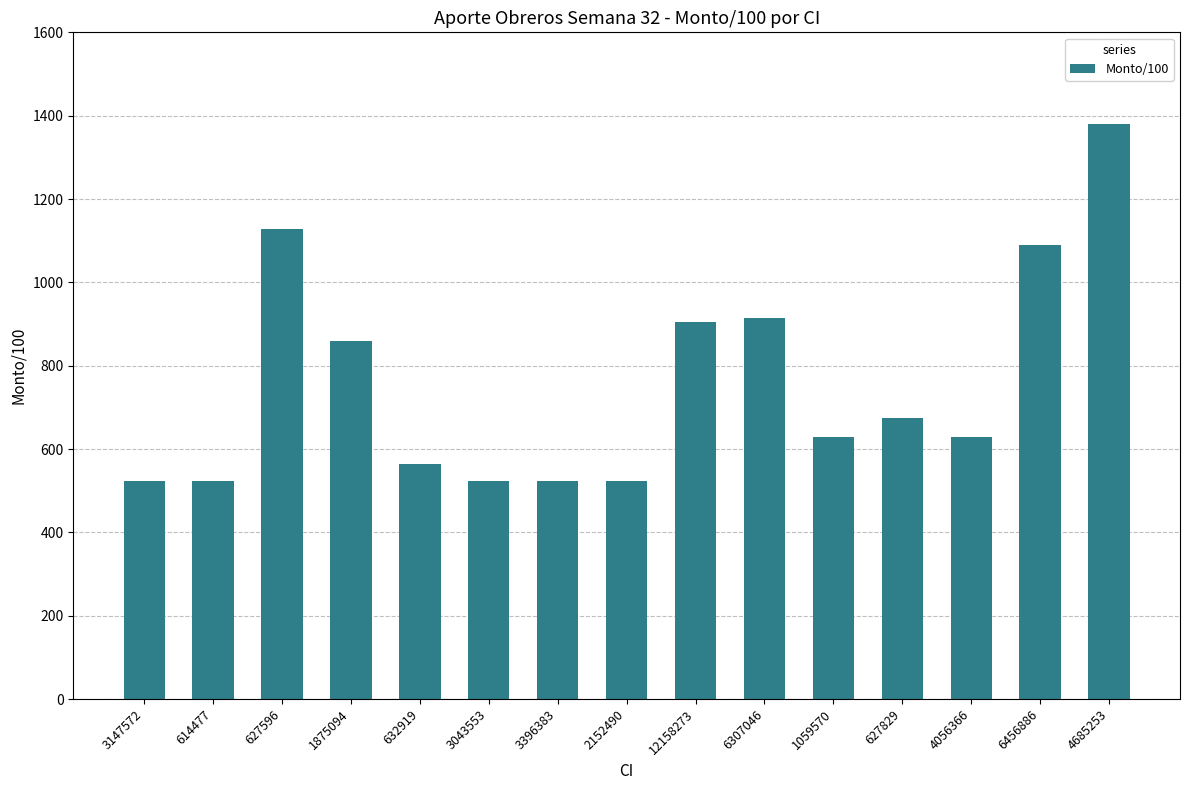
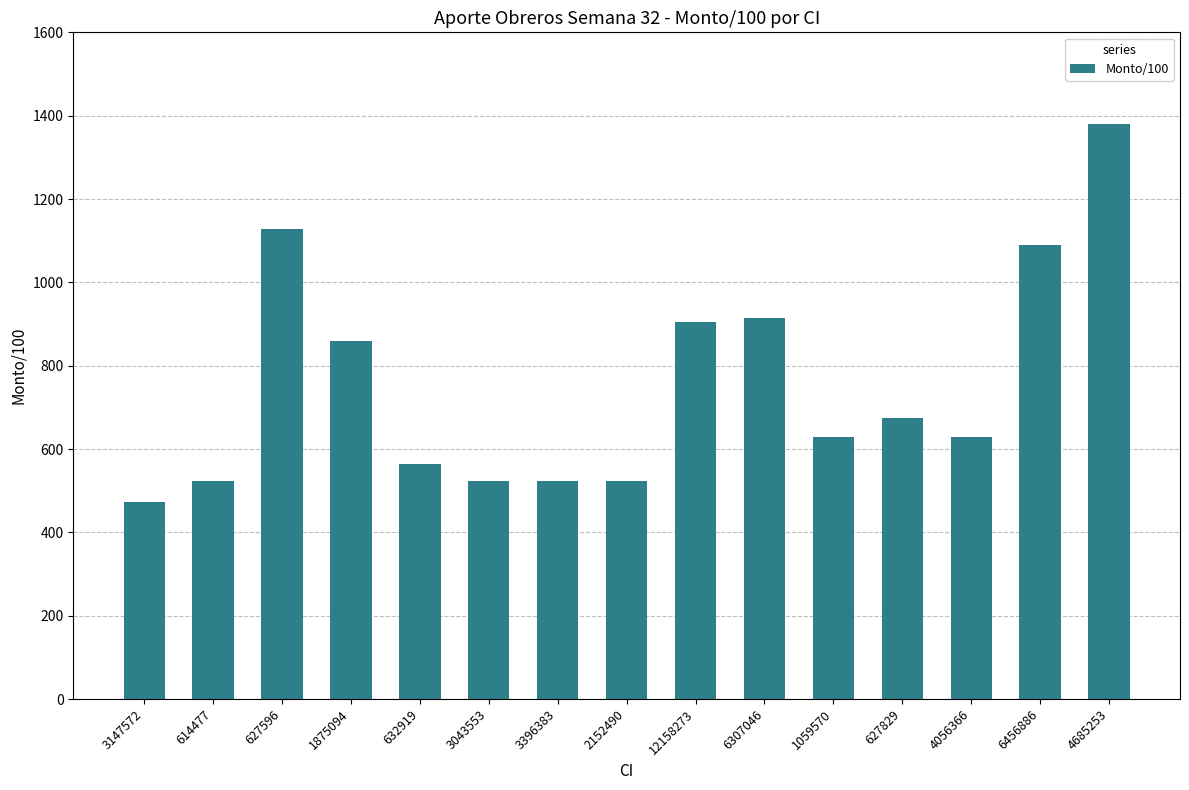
3147572: 520 -> 470
